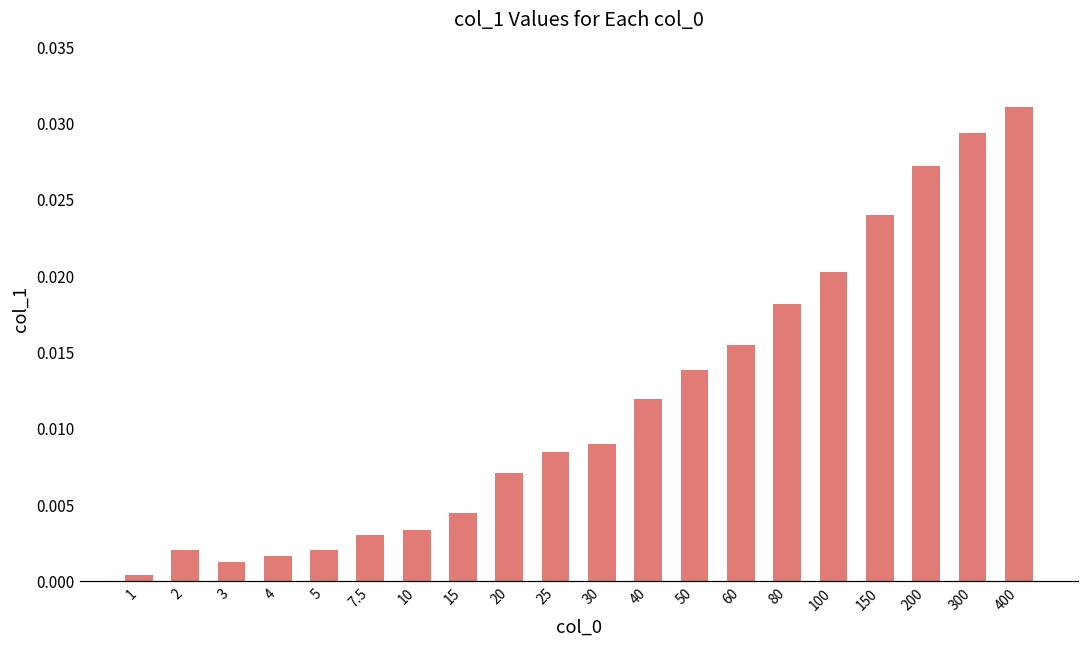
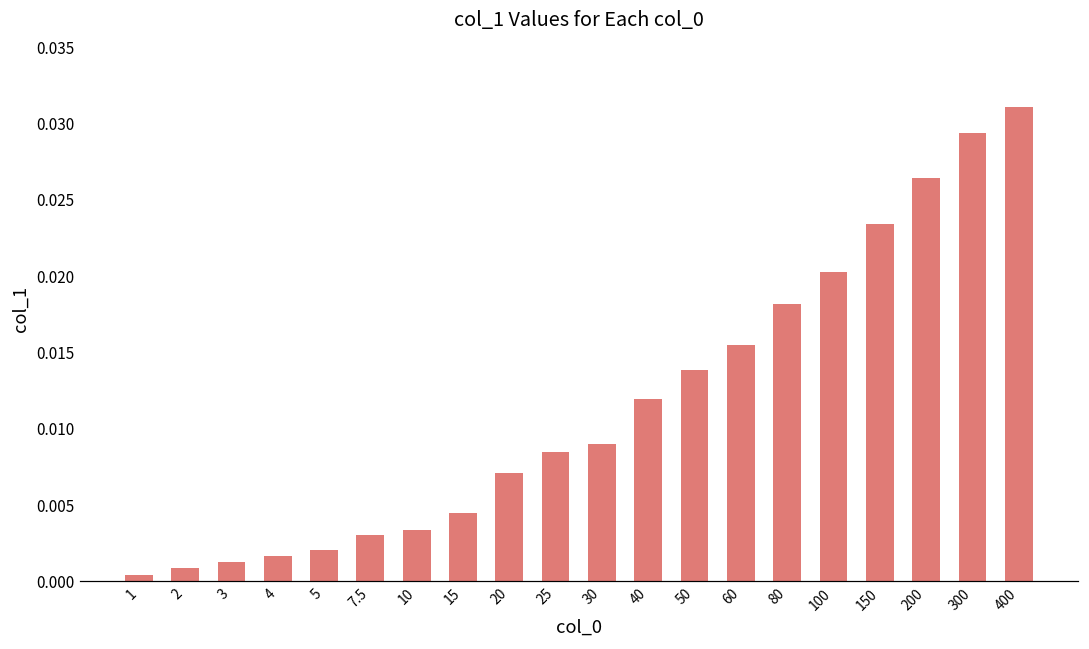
2: 0.0020 -> 0.0009
150: 0.0240 -> 0.0234
200: 0.0272 -> 0.0264
